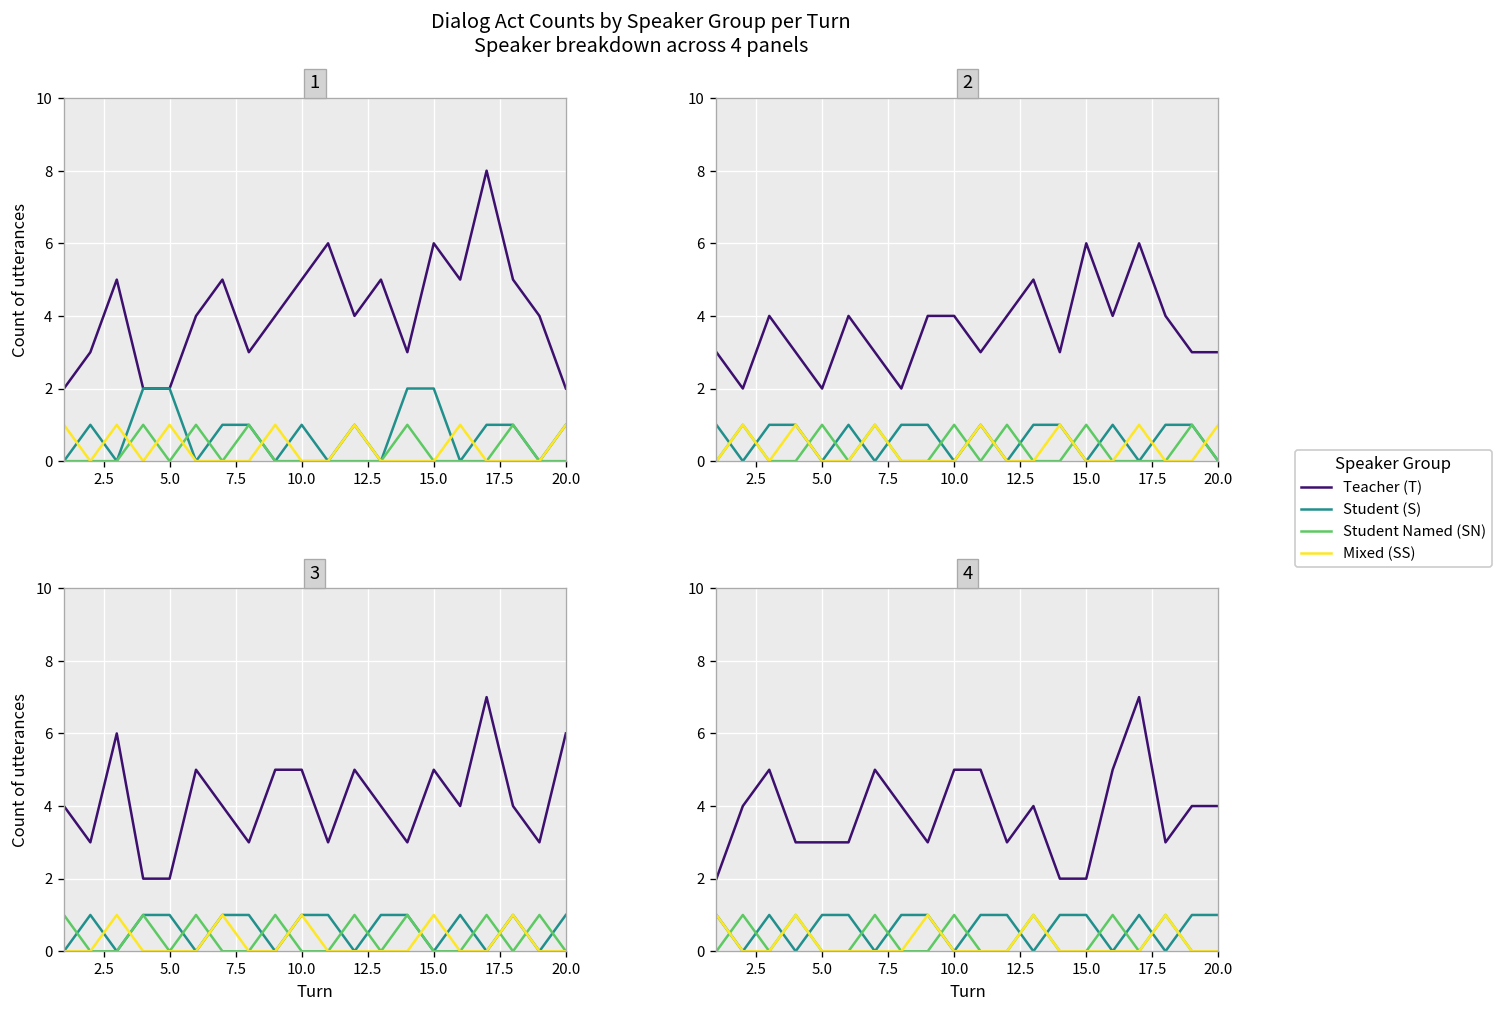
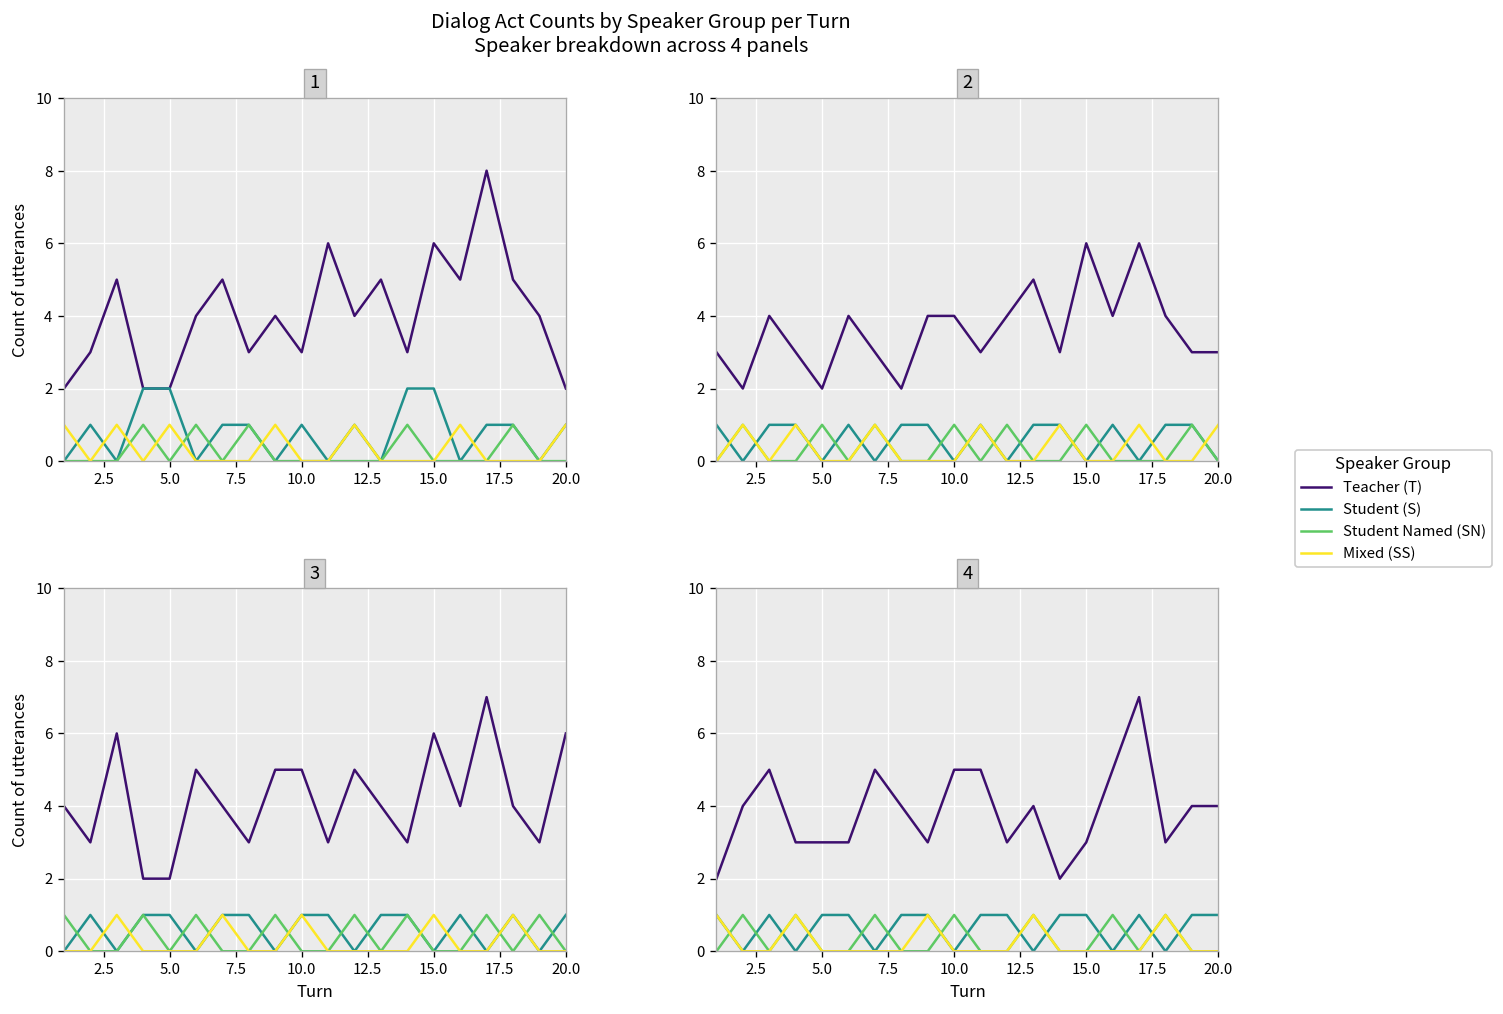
1, Teacher (T), 10.0: 5 -> 3
3, Teacher (T), 15.0: 5 -> 6
4, Teacher (T), 15.0: 2 -> 3
